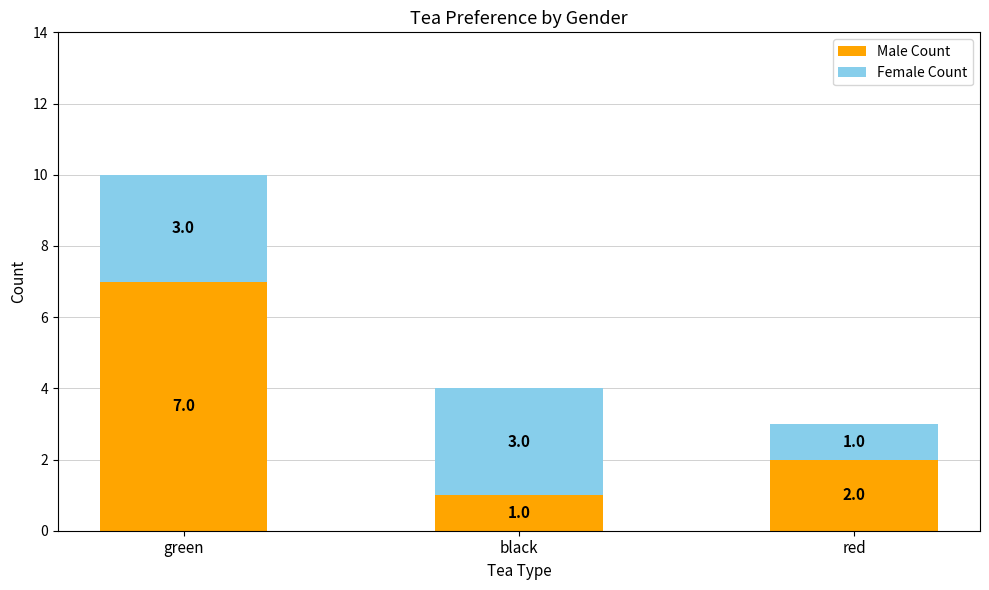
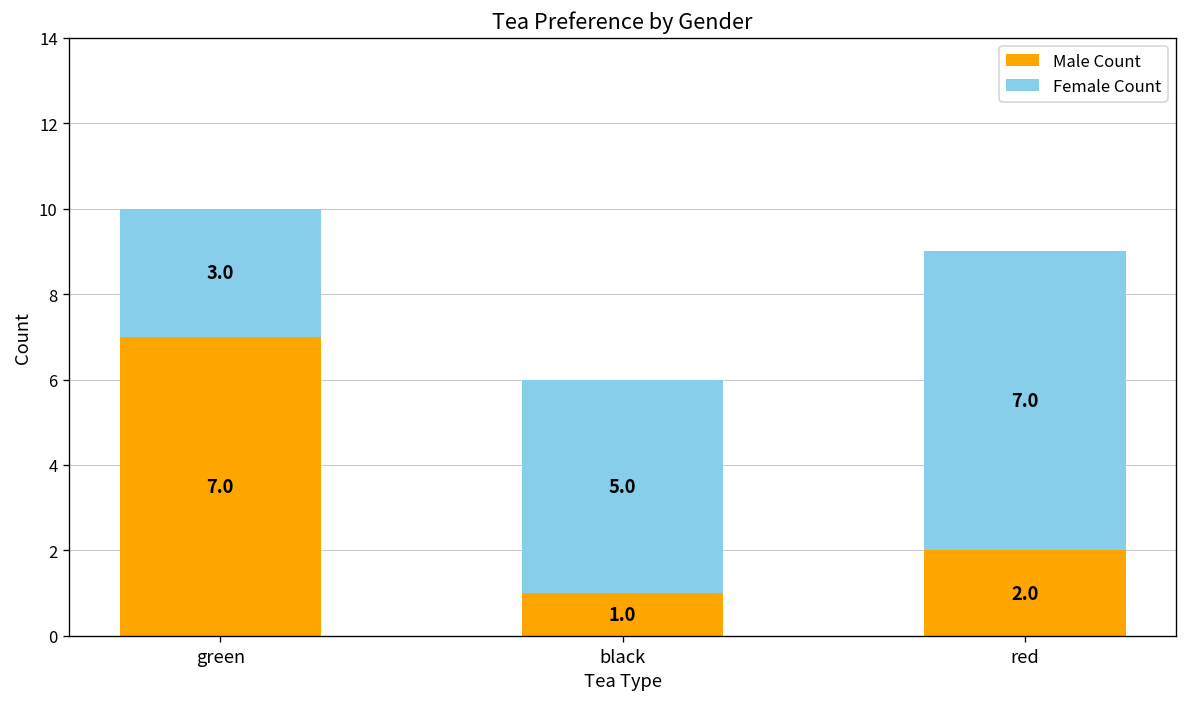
Female Count, black: 3.0 -> 5.0
Female Count, red: 1.0 -> 7.0
